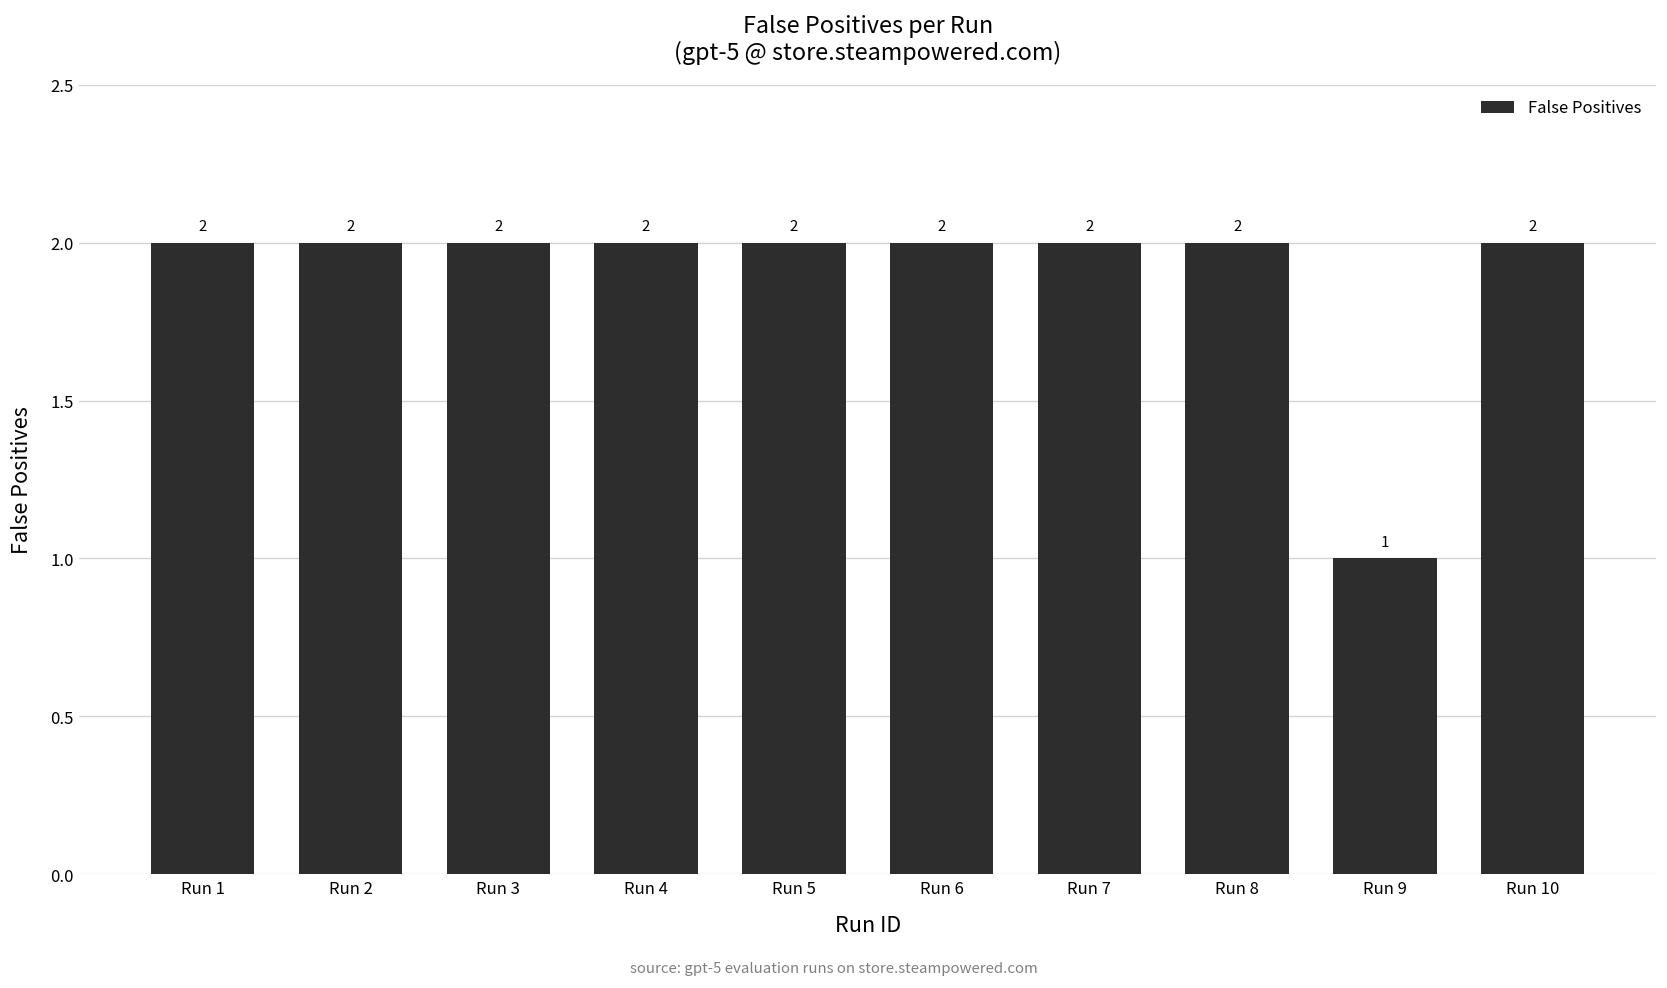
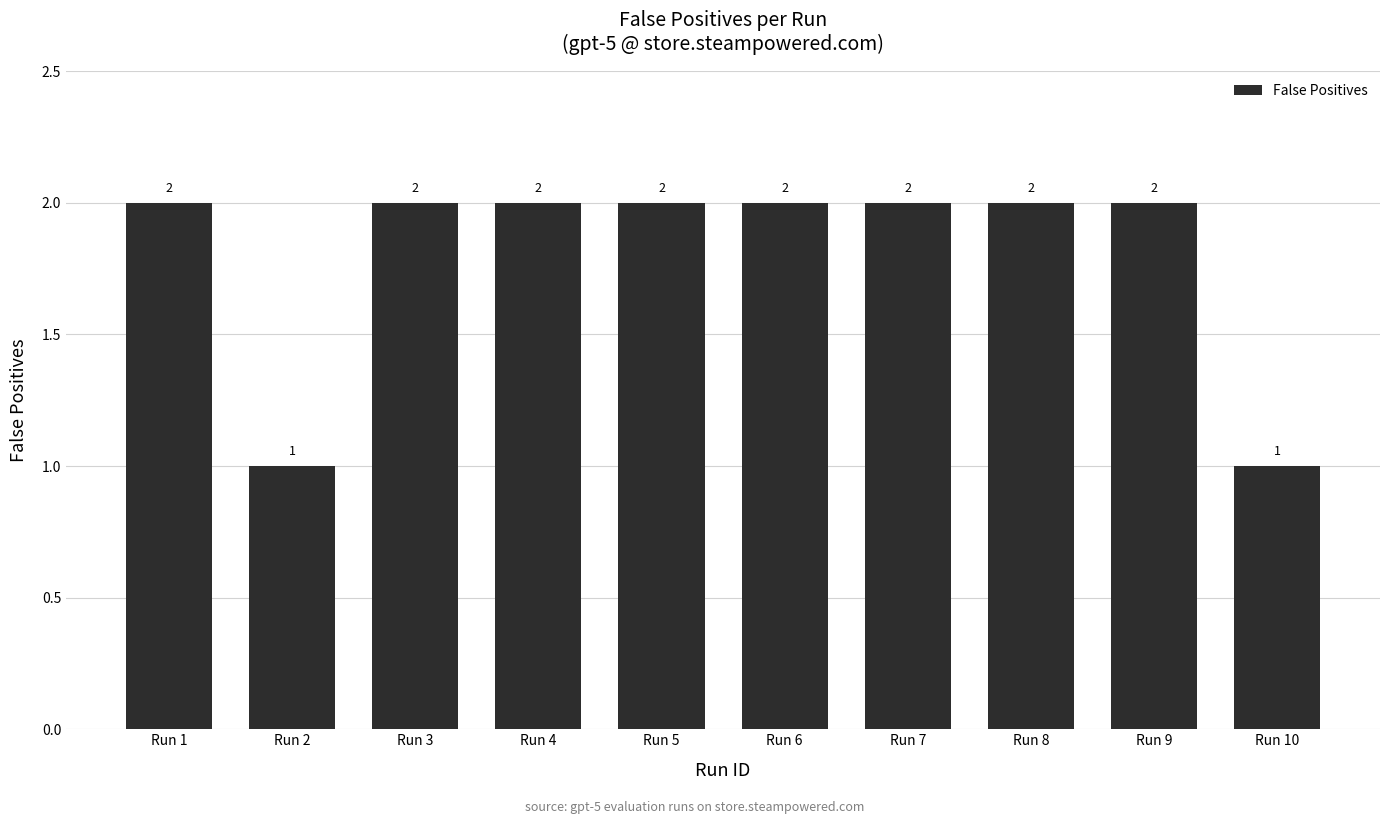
Run 2: 2 -> 1
Run 9: 1 -> 2
Run 10: 2 -> 1
